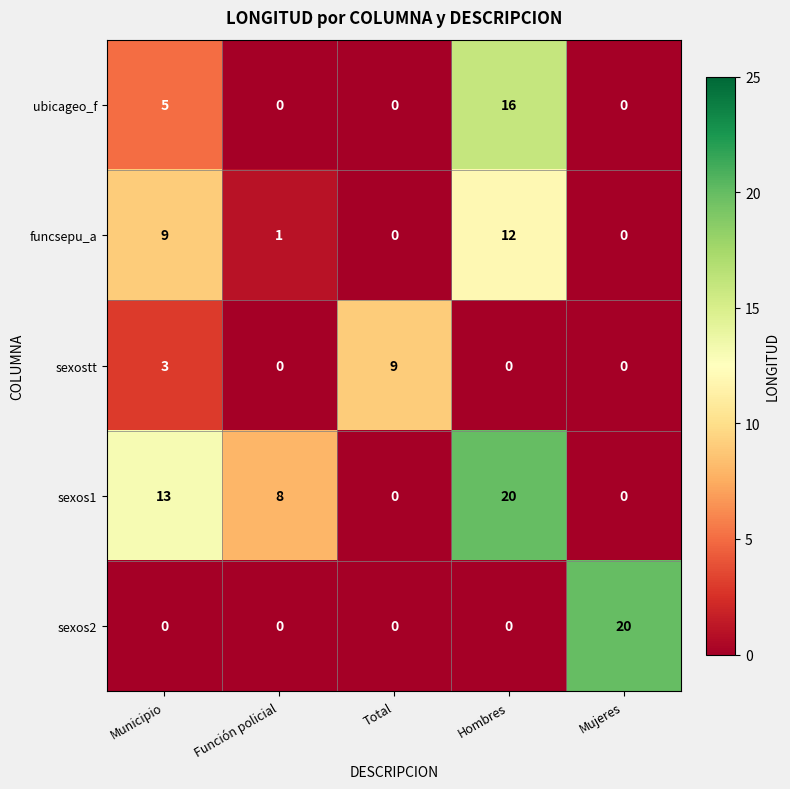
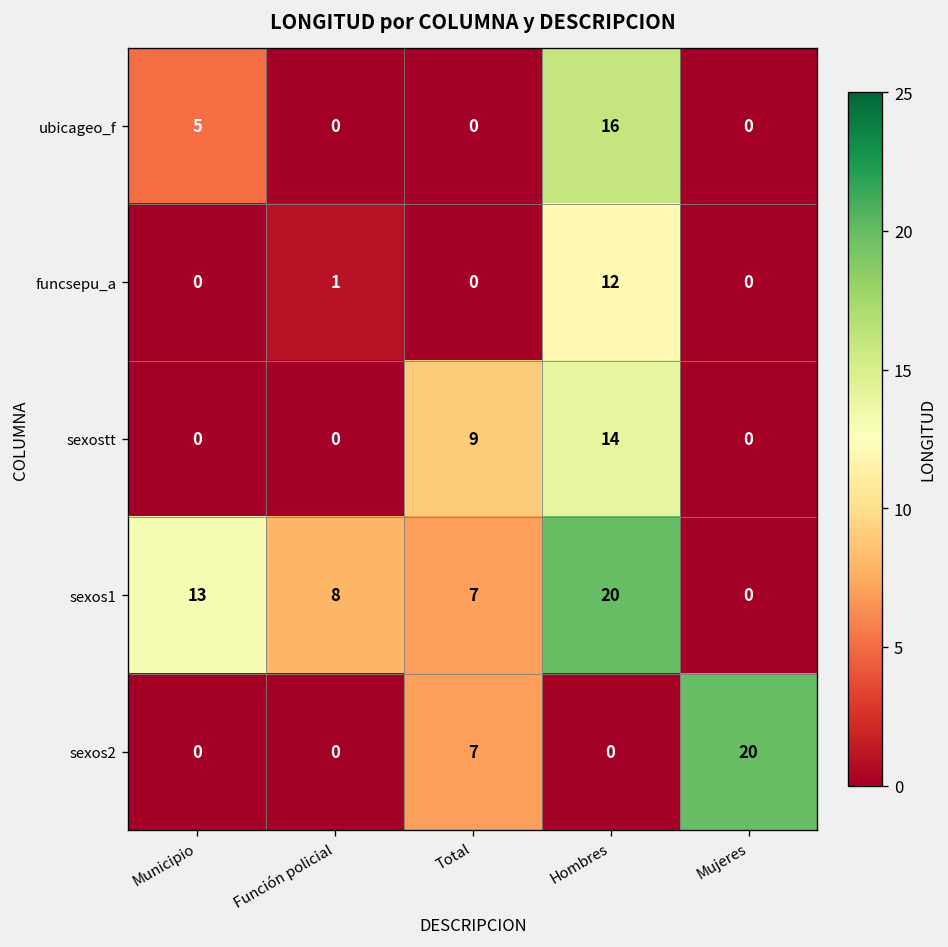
funcsepu_a, Municipio: 9 -> 0
sexostt, Municipio: 3 -> 0
sexostt, Hombres: 0 -> 14
sexos1, Total: 0 -> 7
sexos2, Total: 0 -> 7
